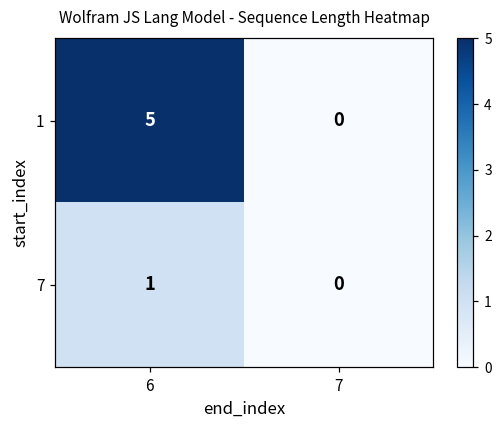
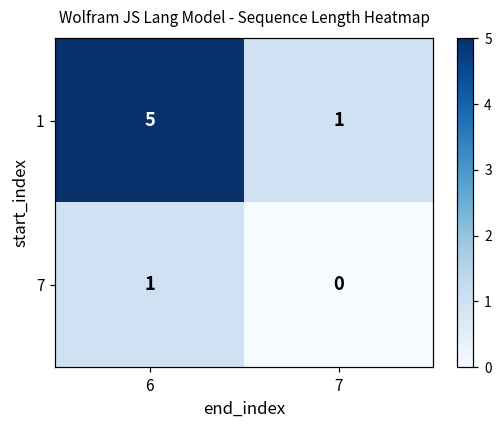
1, 7: 0 -> 1
